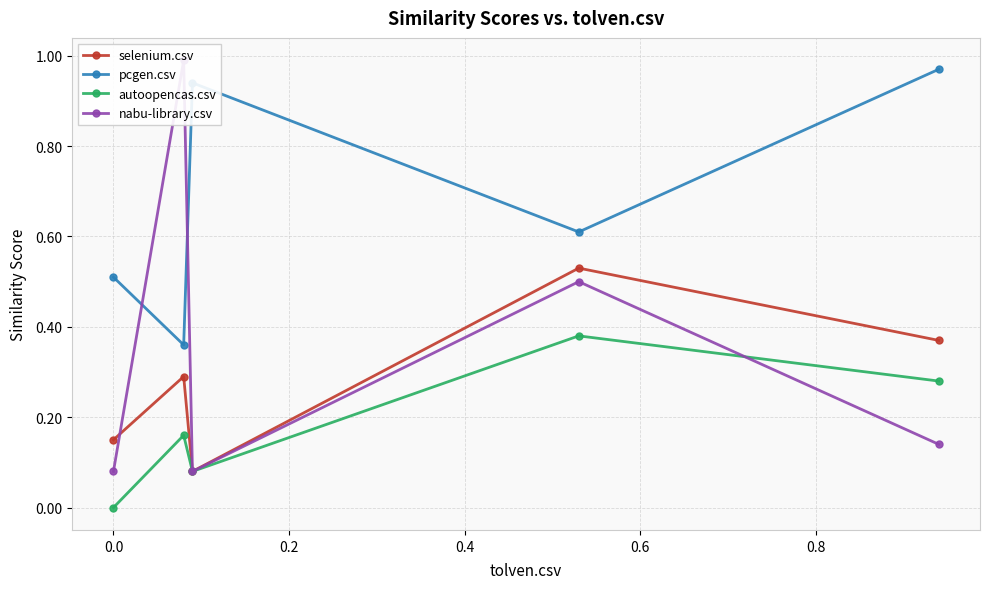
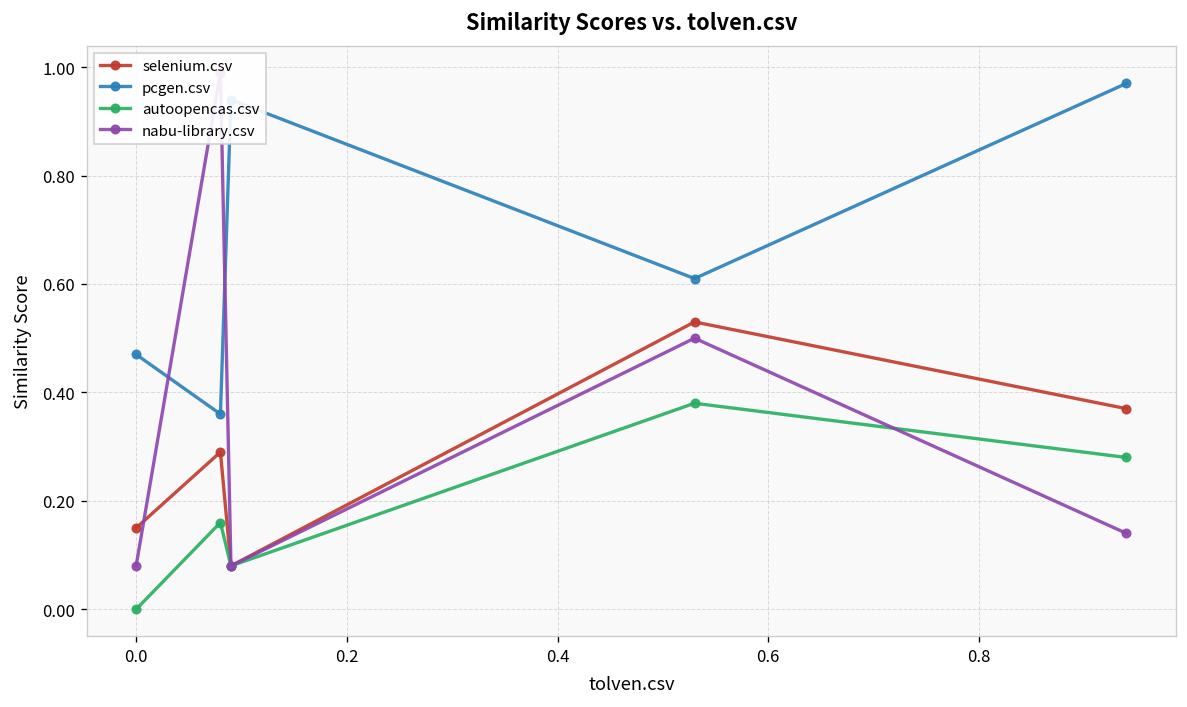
pcgen.csv, 0.0: 0.51 -> 0.47
